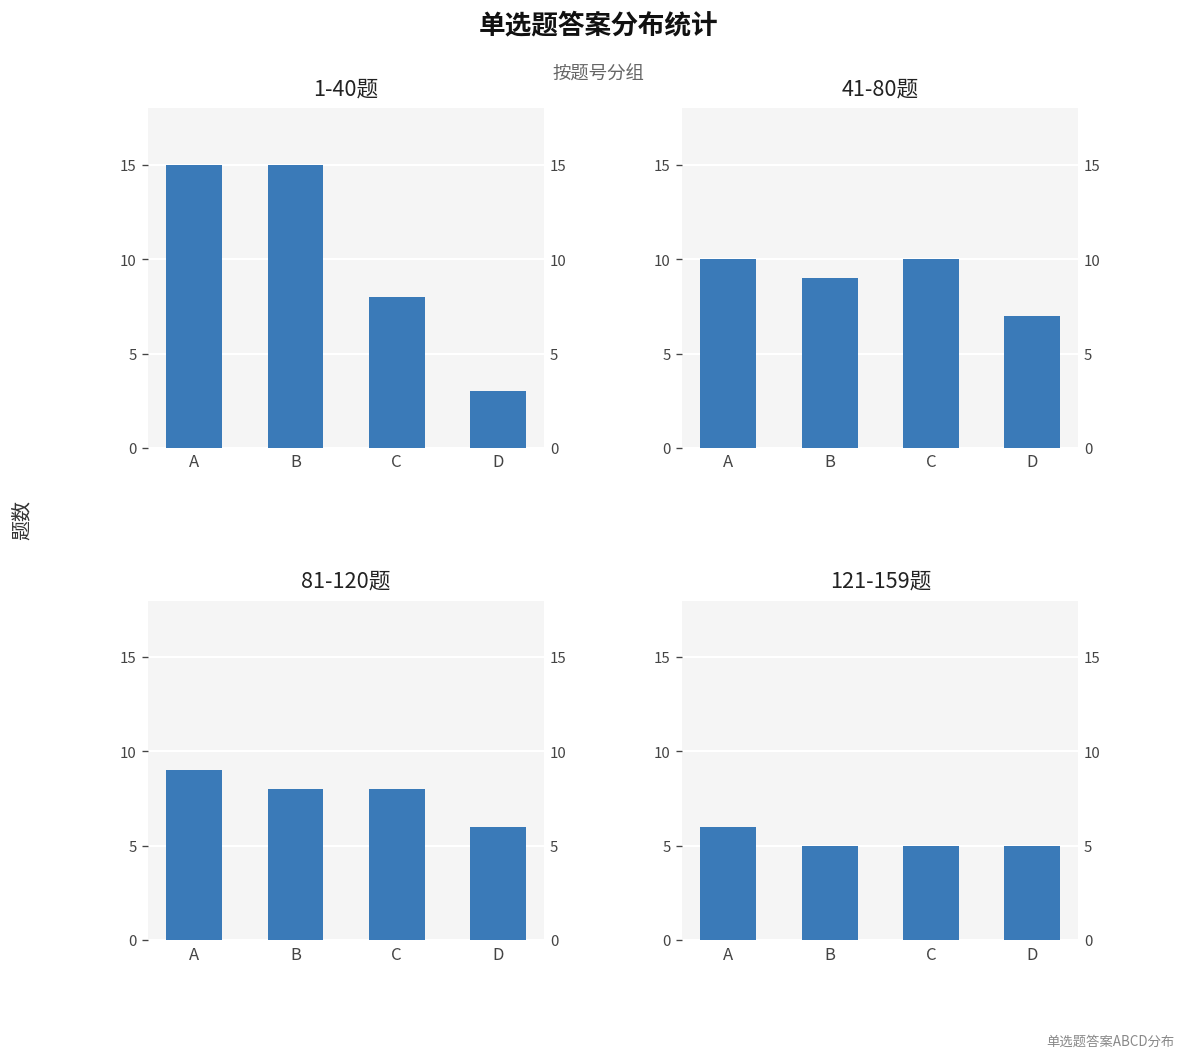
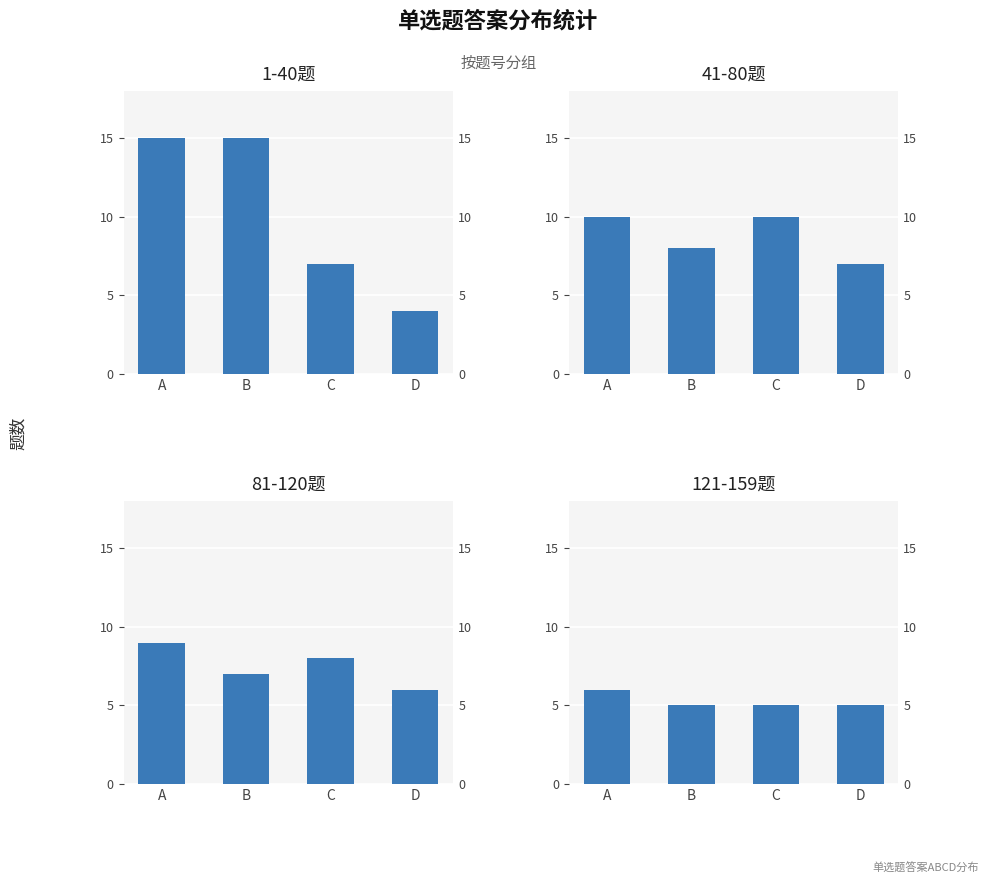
1-40题, C: 8 -> 7
1-40题, D: 3 -> 4
41-80题, B: 9 -> 8
81-120题, B: 8 -> 7
